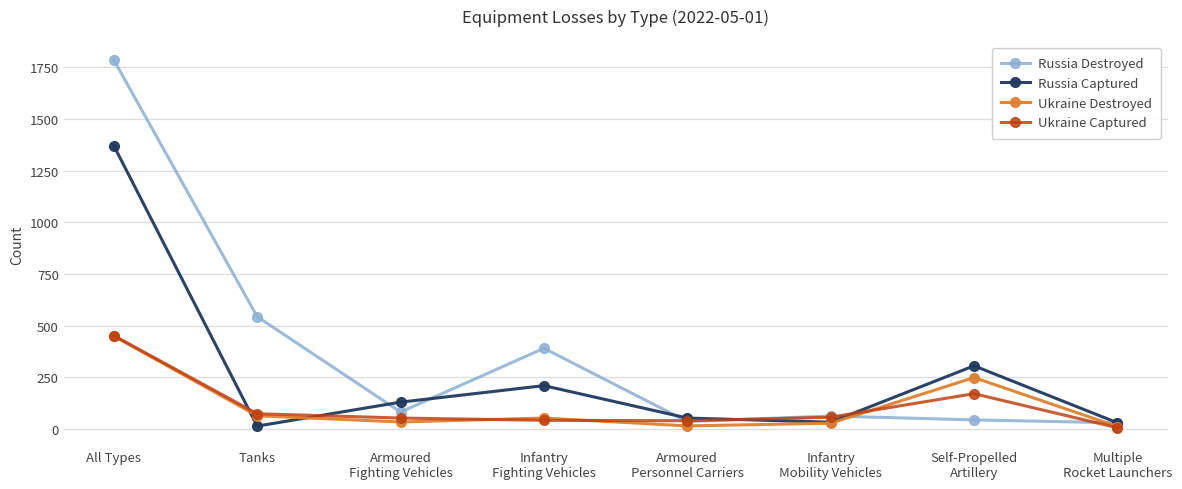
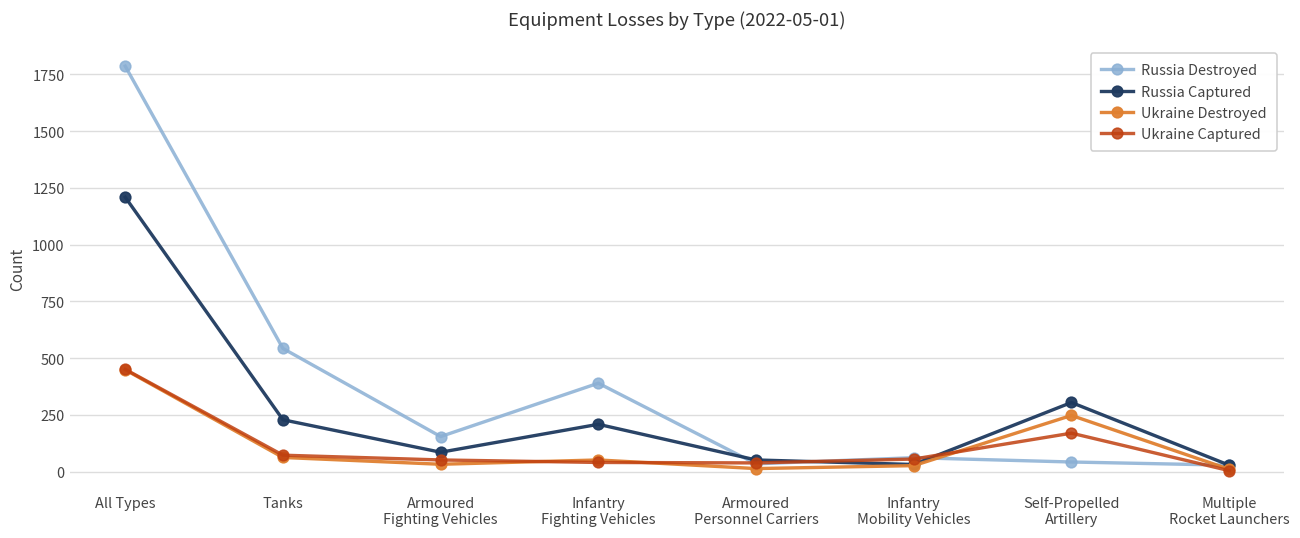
Russia Captured, All Types: 1370 -> 1210
Russia Captured, Tanks: 10 -> 230
Russia Destroyed, Armoured Fighting Vehicles: 80 -> 160
Russia Captured, Armoured Fighting Vehicles: 130 -> 90
